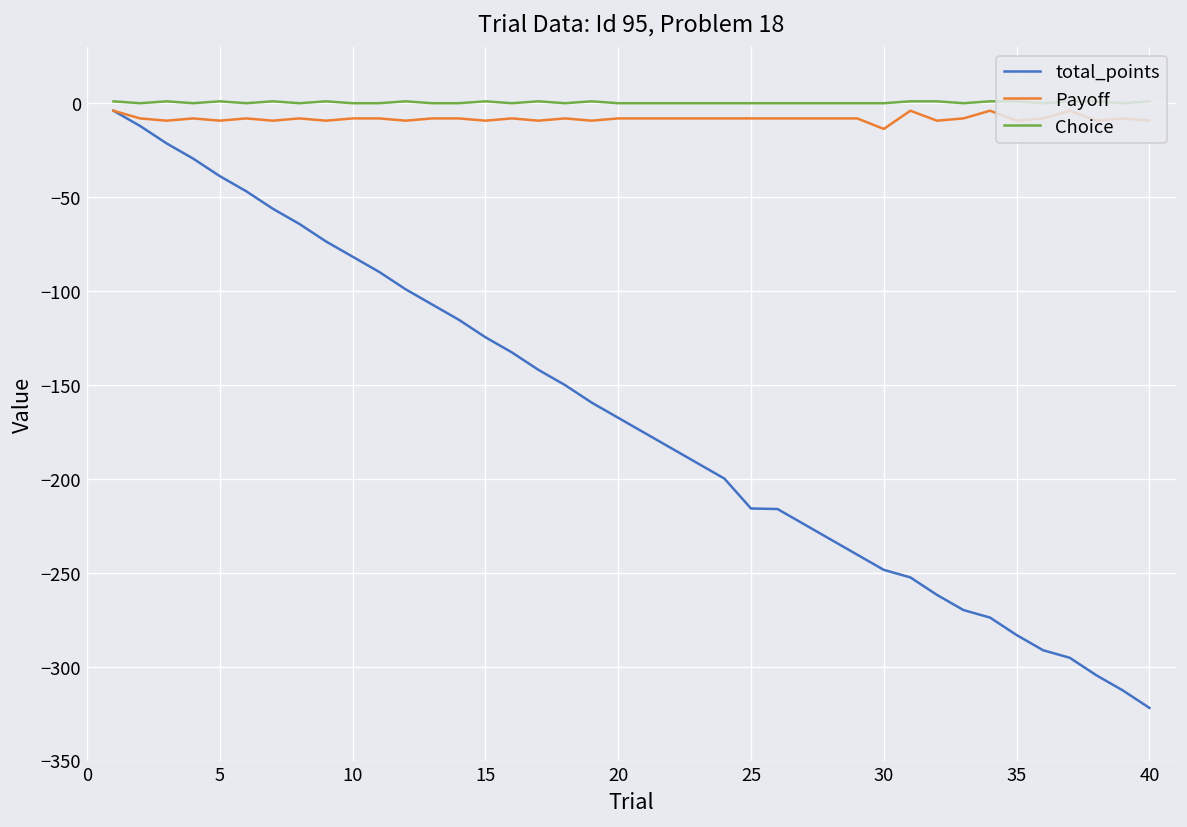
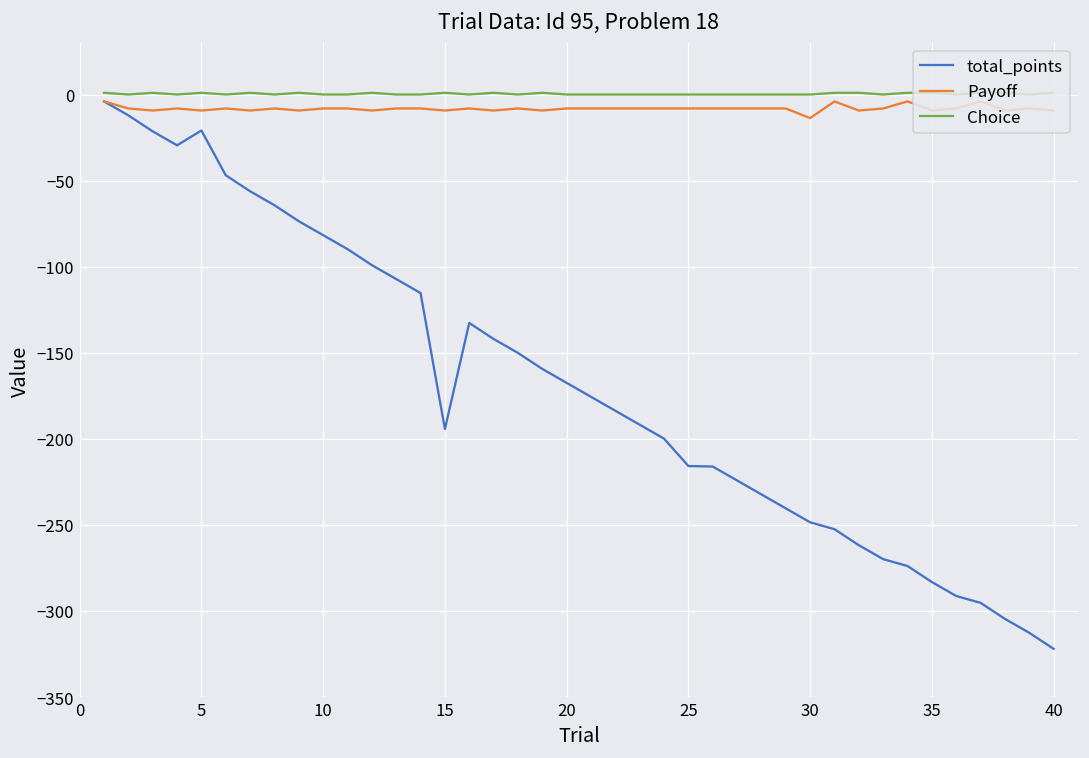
total_points, 5: -39 -> -21
total_points, 15: -125 -> -194
